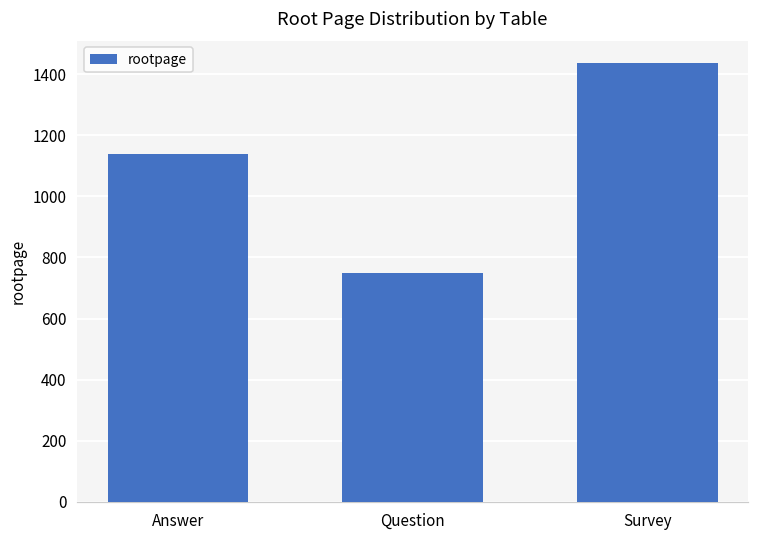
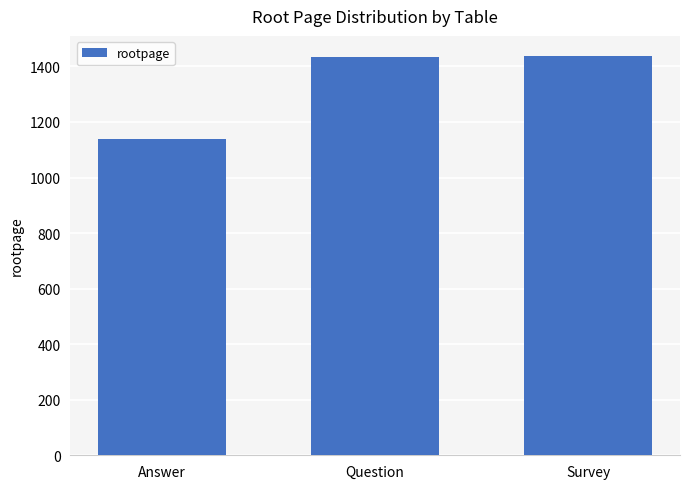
Question: 750 -> 1430
